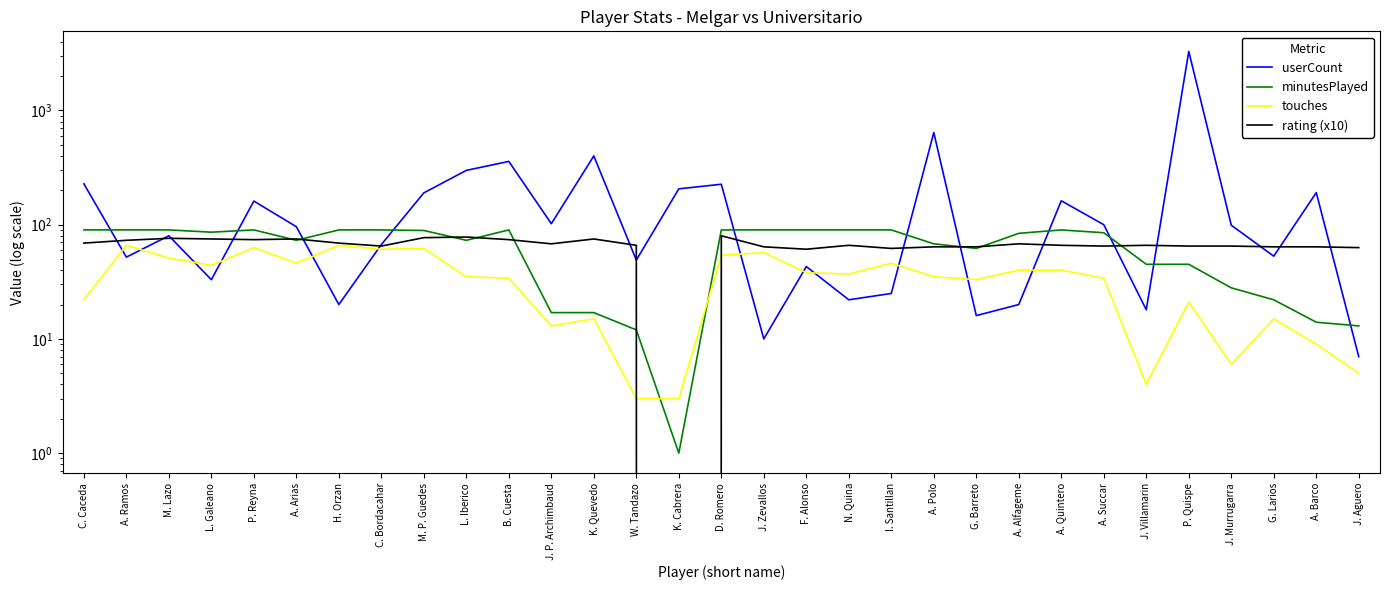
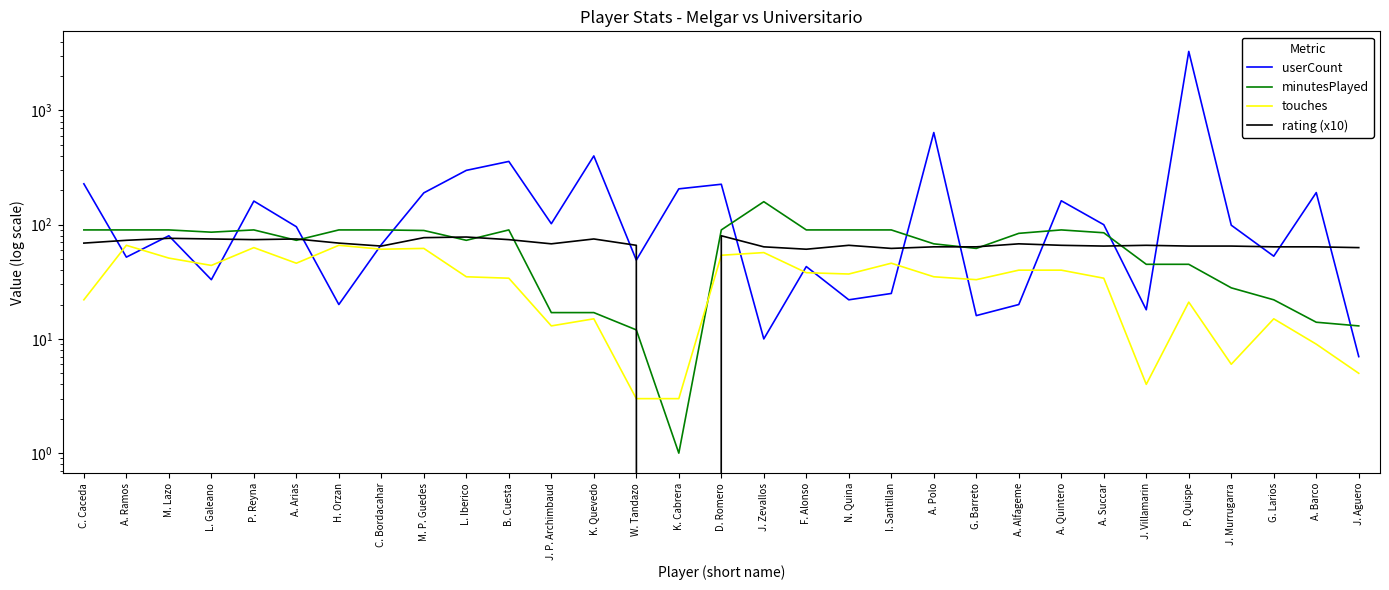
minutesPlayed, J. Zevallos: 90 -> 160
